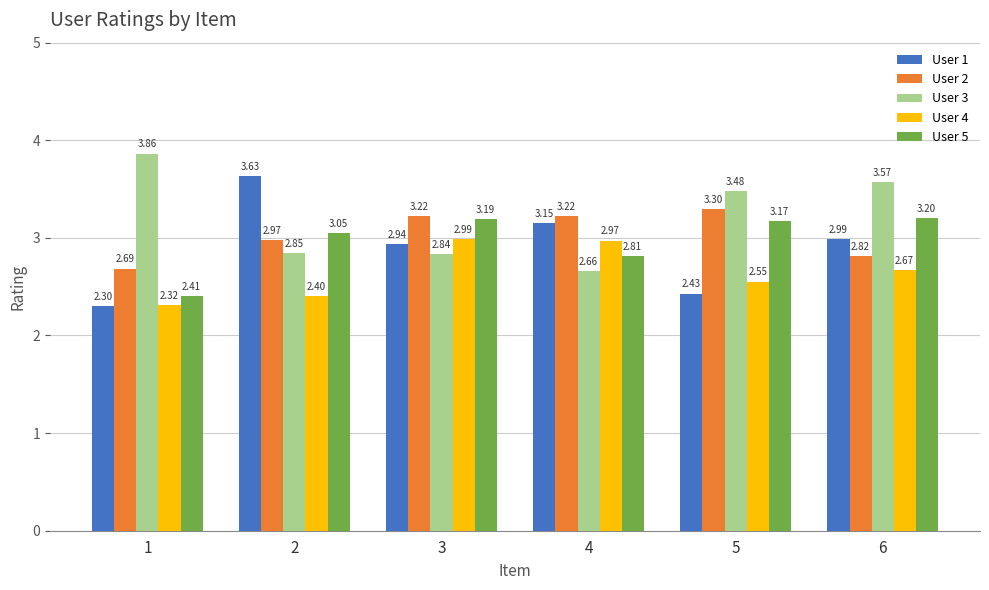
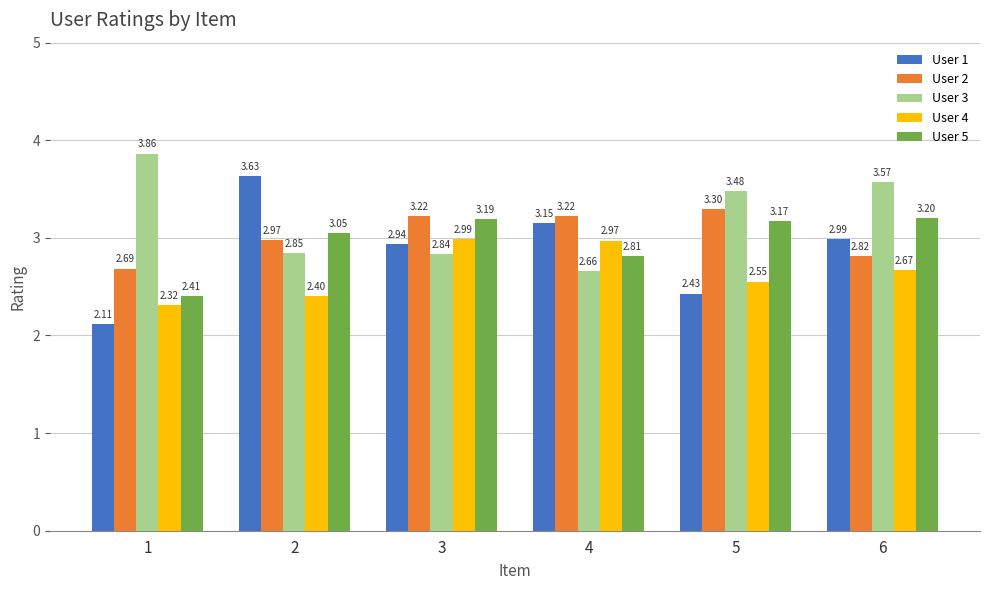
User 1, 1: 2.30 -> 2.11
